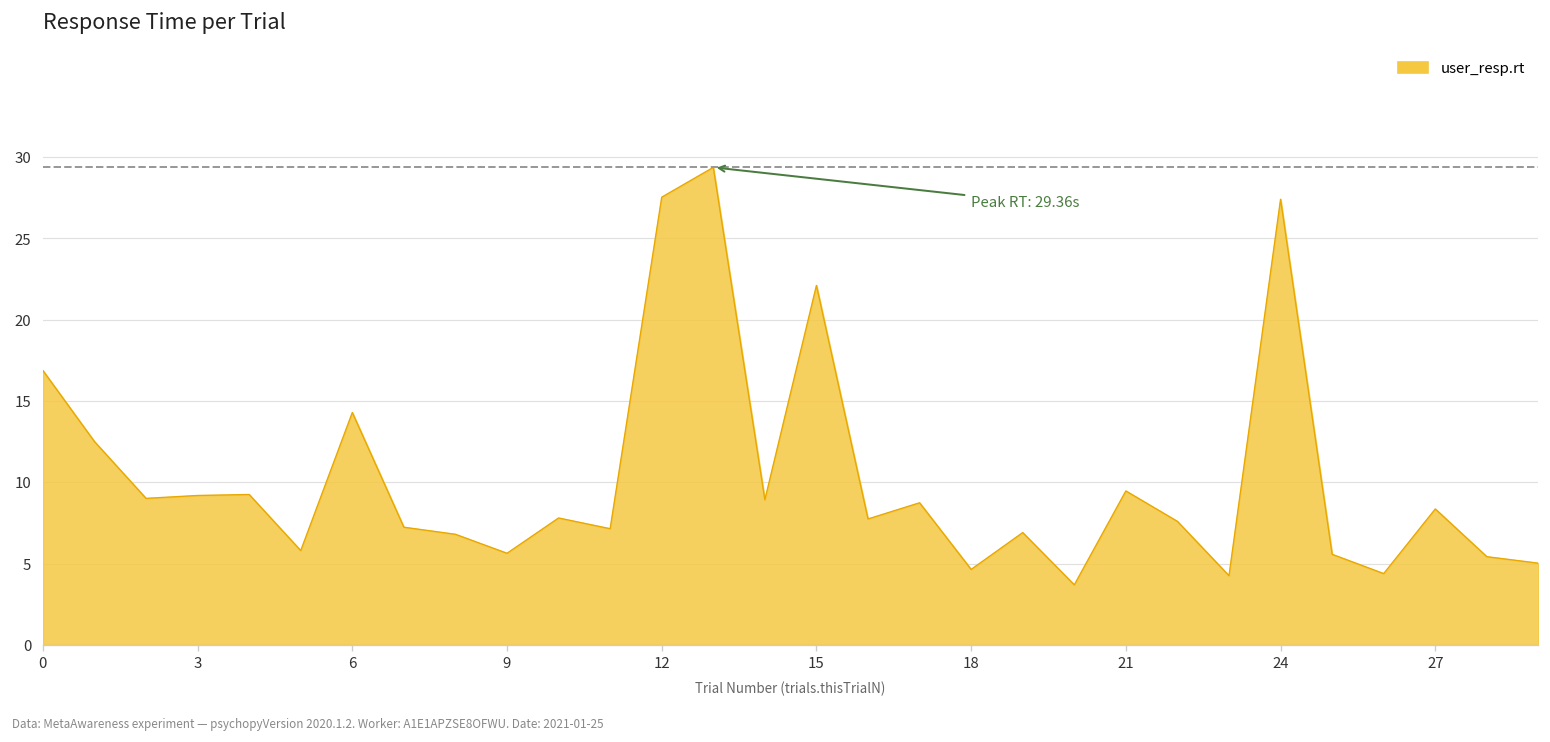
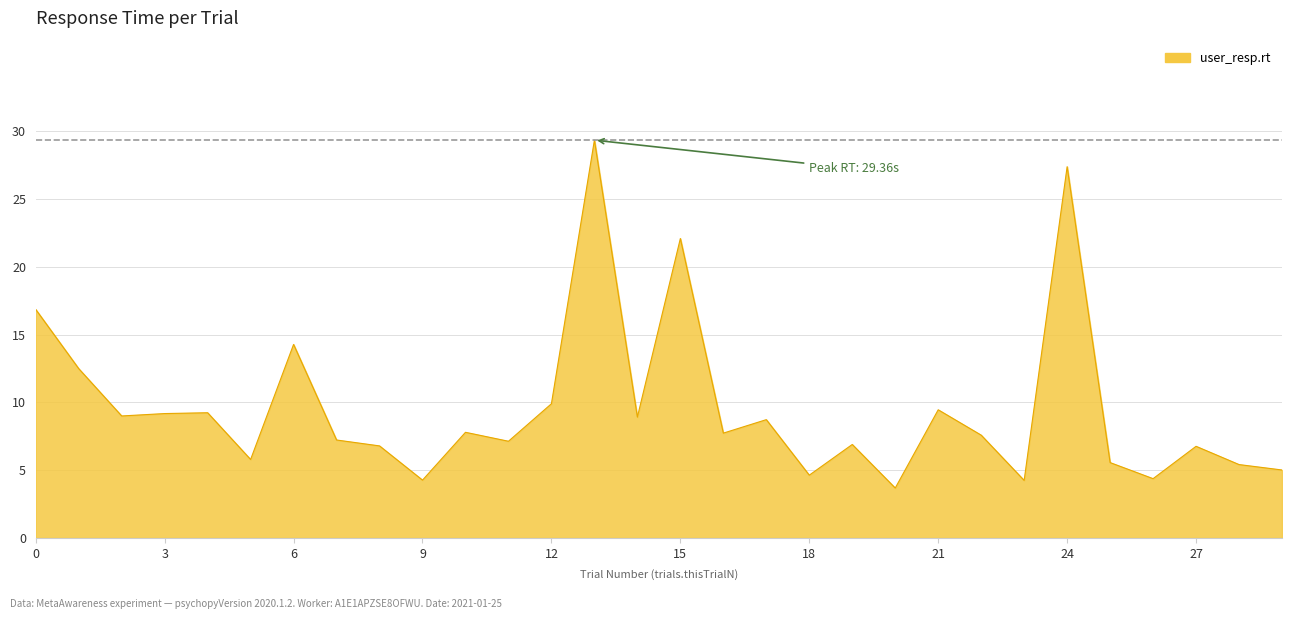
9: 5.6 -> 4.3
12: 27.5 -> 9.9
27: 8.4 -> 6.8
